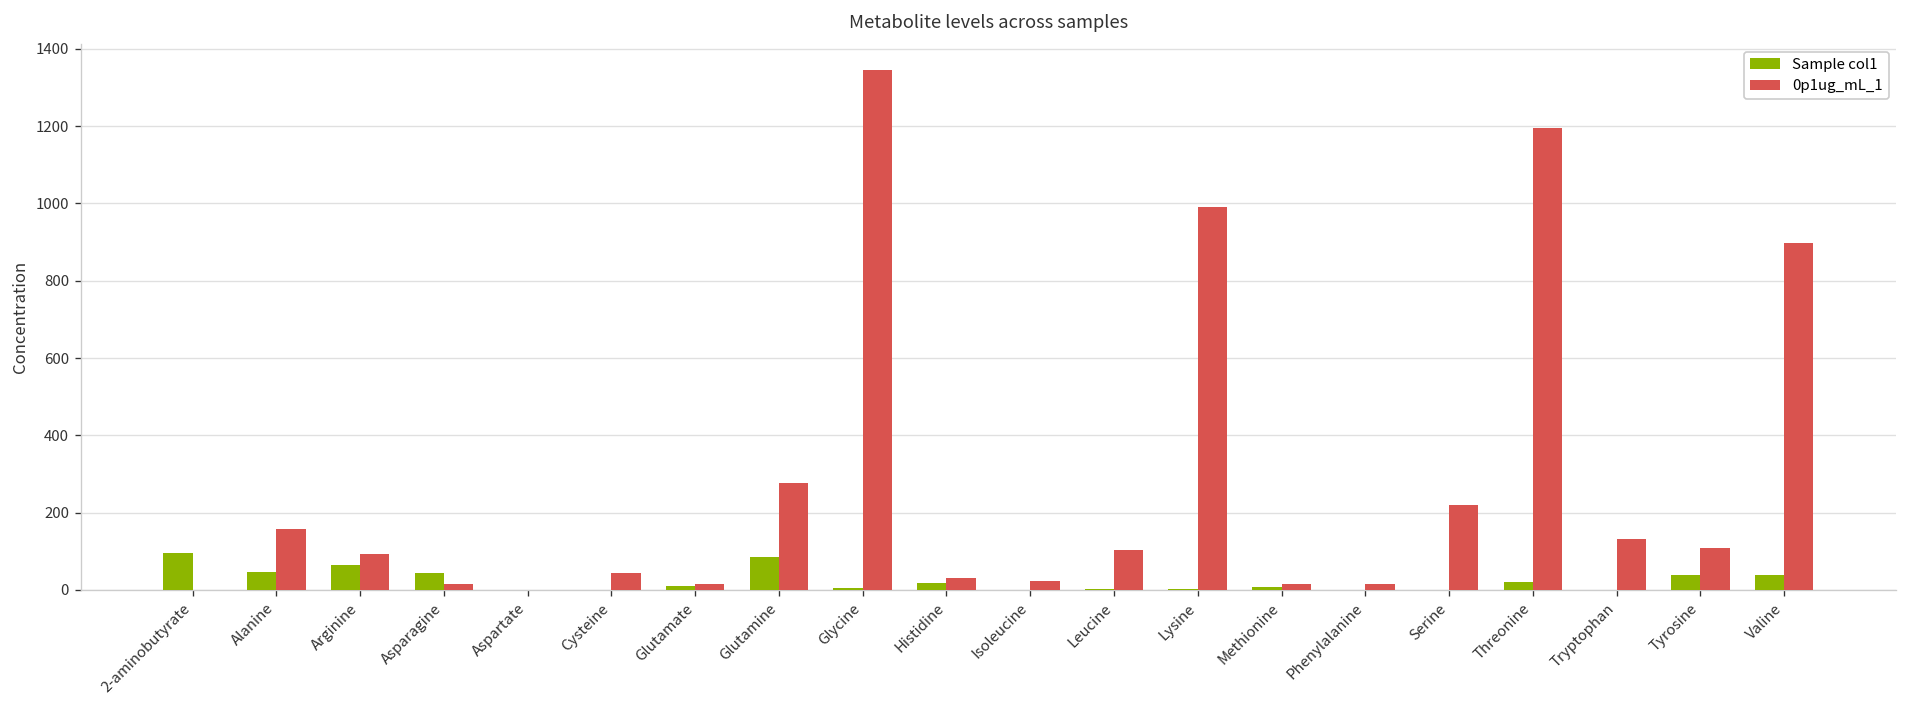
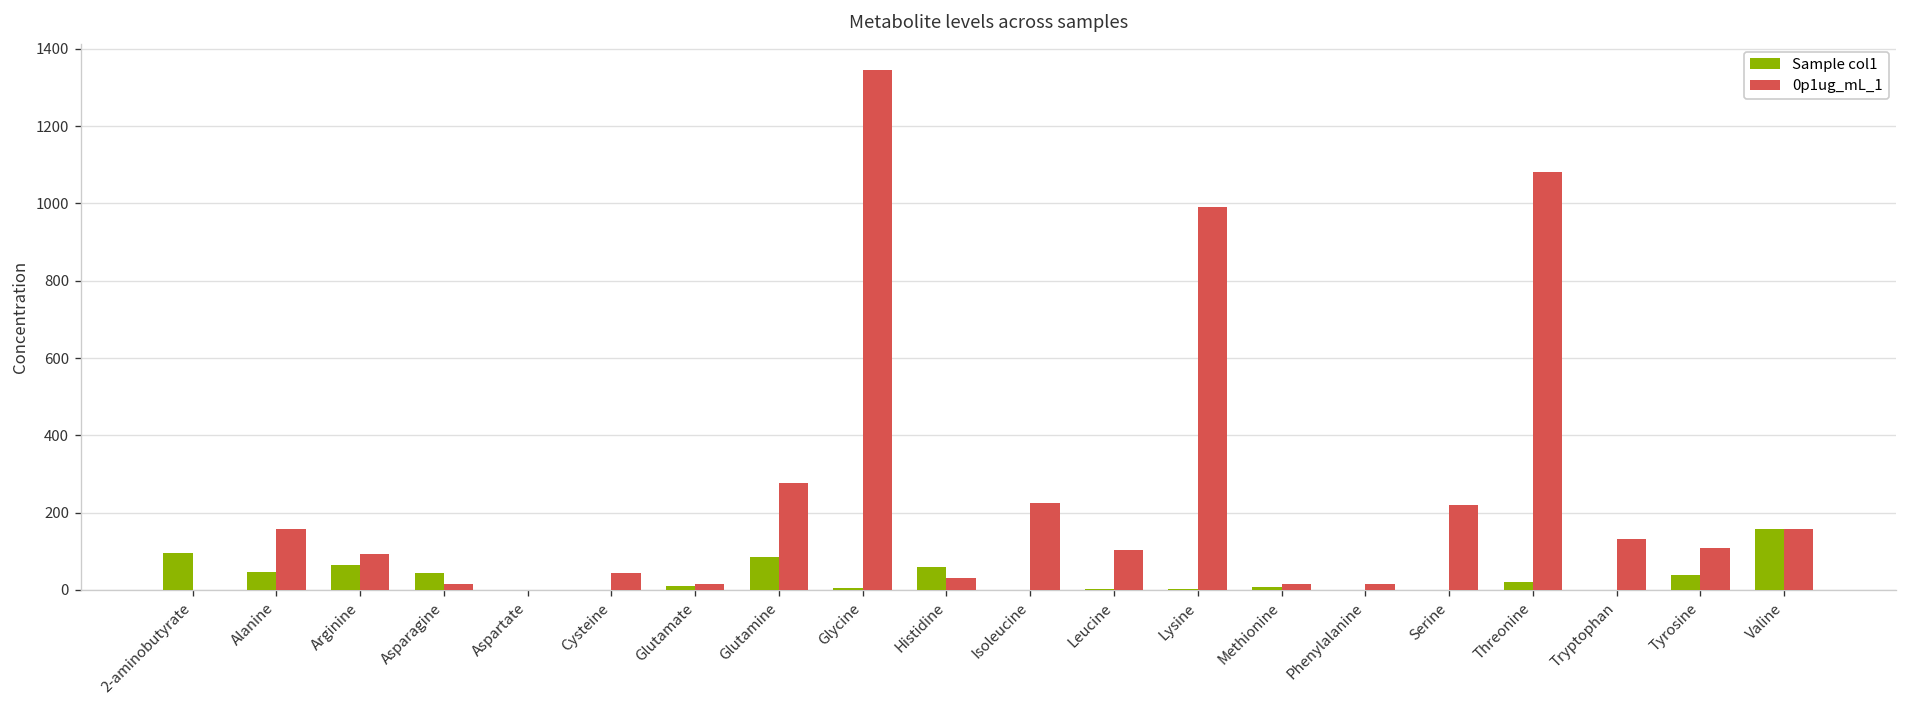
Sample col1, Histidine: 20 -> 60
0p1ug_mL_1, Isoleucine: 20 -> 230
0p1ug_mL_1, Threonine: 1190 -> 1080
Sample col1, Valine: 40 -> 160
0p1ug_mL_1, Valine: 900 -> 160
